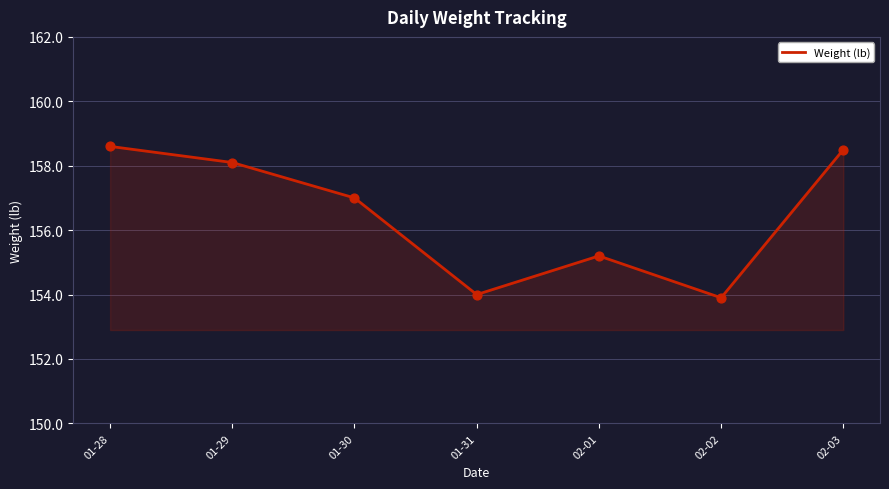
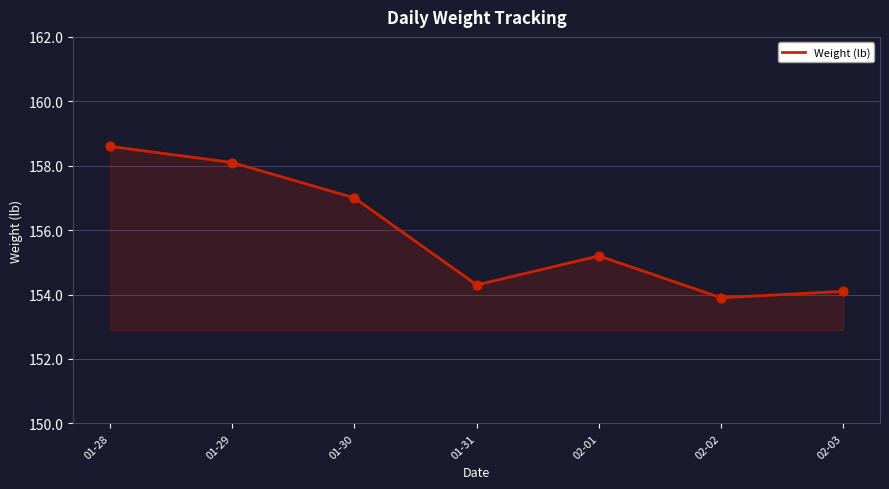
01-31: 154.0 -> 154.3
02-03: 158.5 -> 154.1
